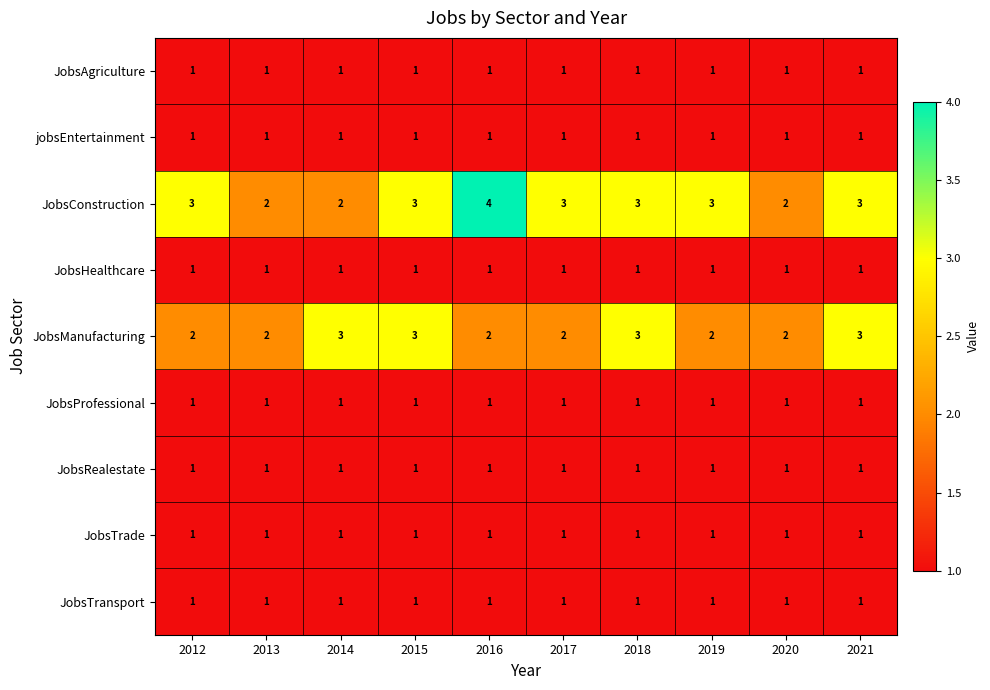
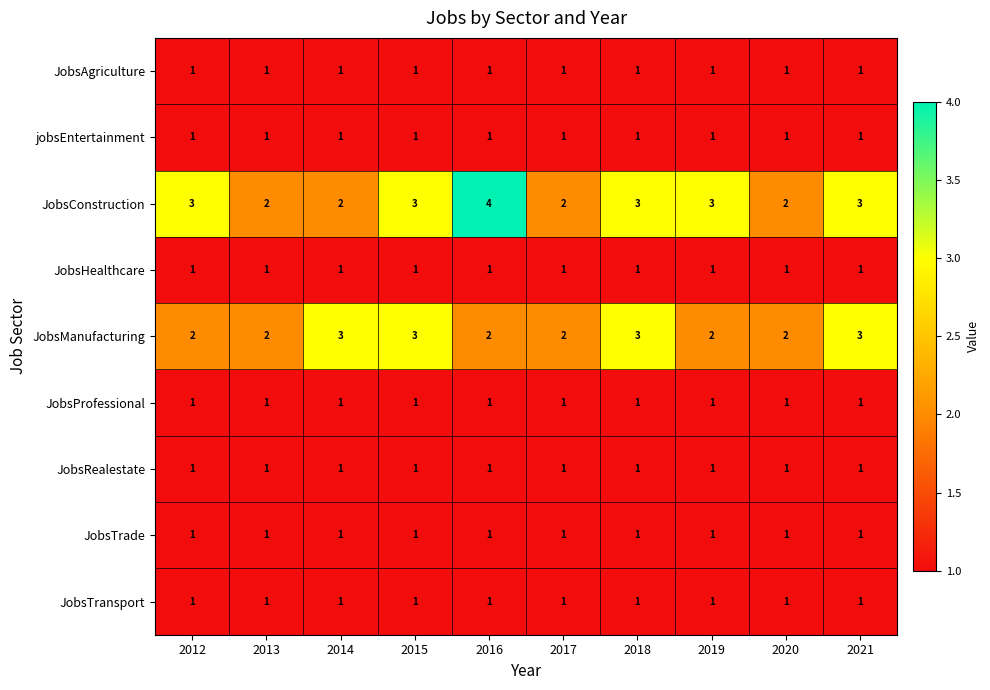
JobsConstruction, 2017: 3 -> 2
